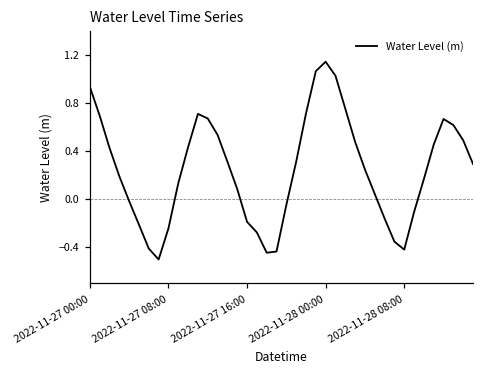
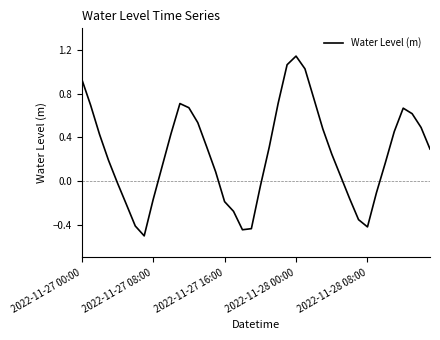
2022-11-27 08:00: -0.24 -> -0.17
